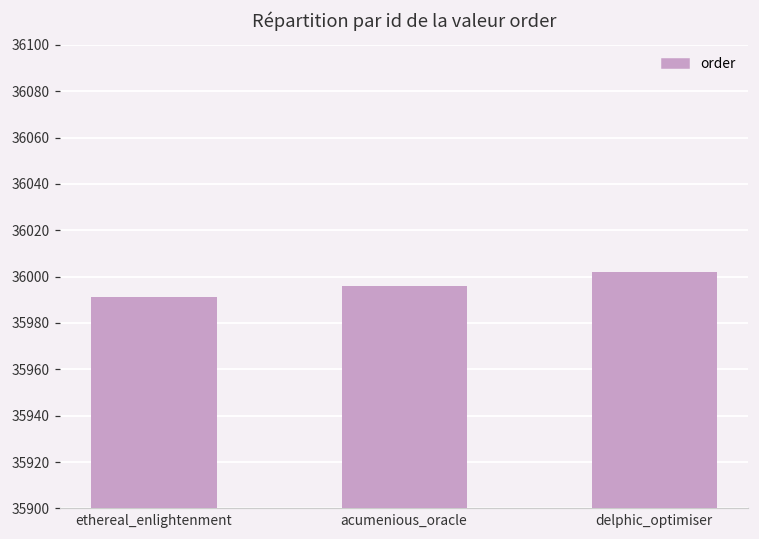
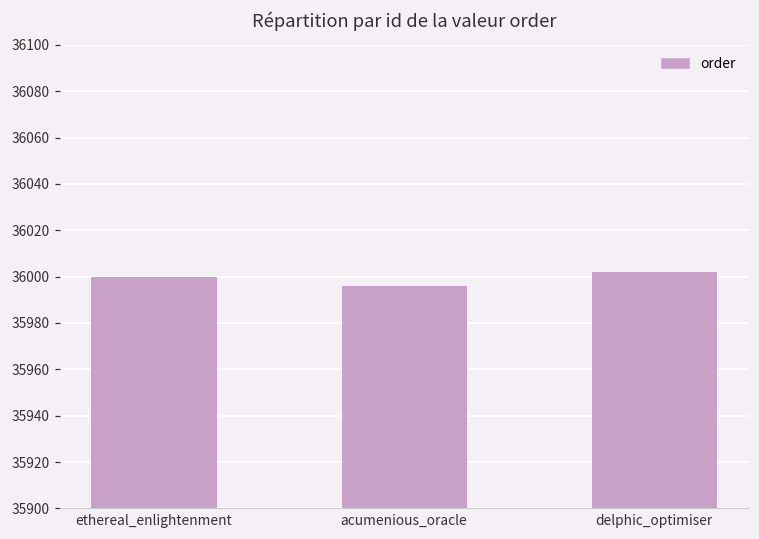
ethereal_enlightenment: 35991 -> 36000
